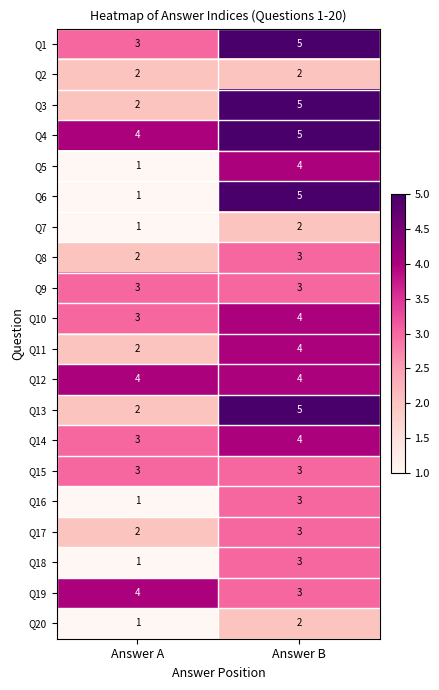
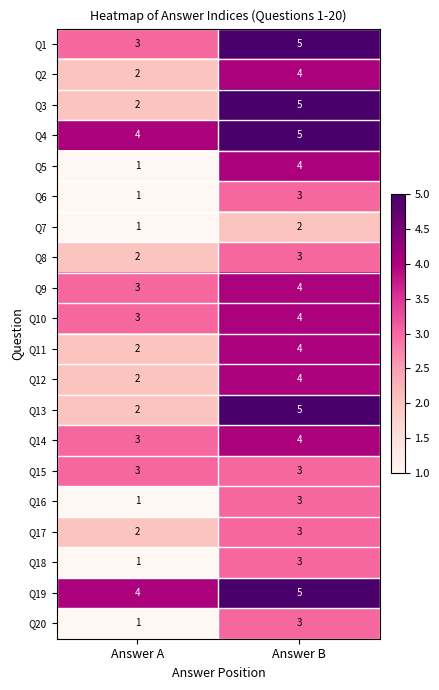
Q2, Answer B: 2 -> 4
Q6, Answer B: 5 -> 3
Q9, Answer B: 3 -> 4
Q12, Answer A: 4 -> 2
Q19, Answer B: 3 -> 5
Q20, Answer B: 2 -> 3
